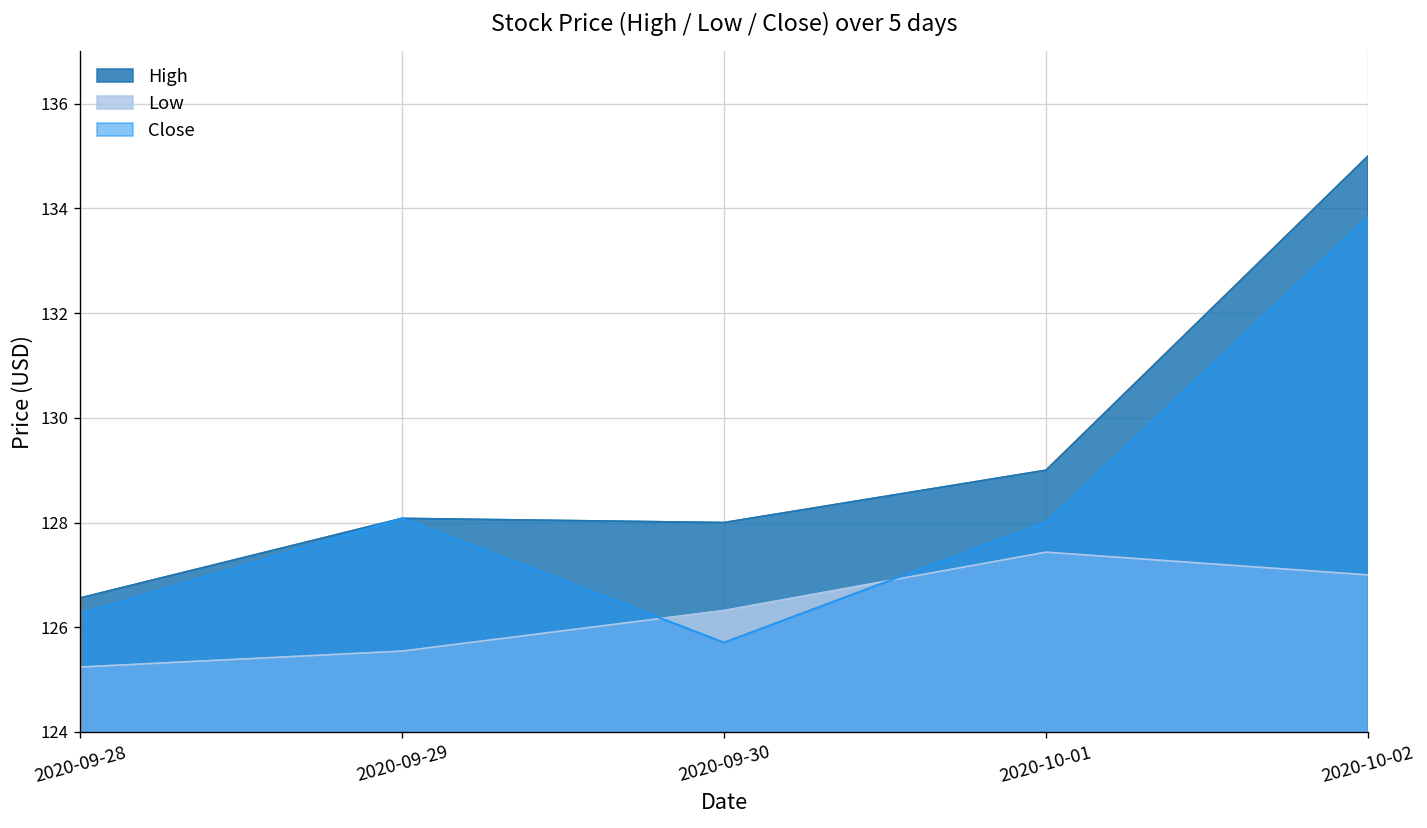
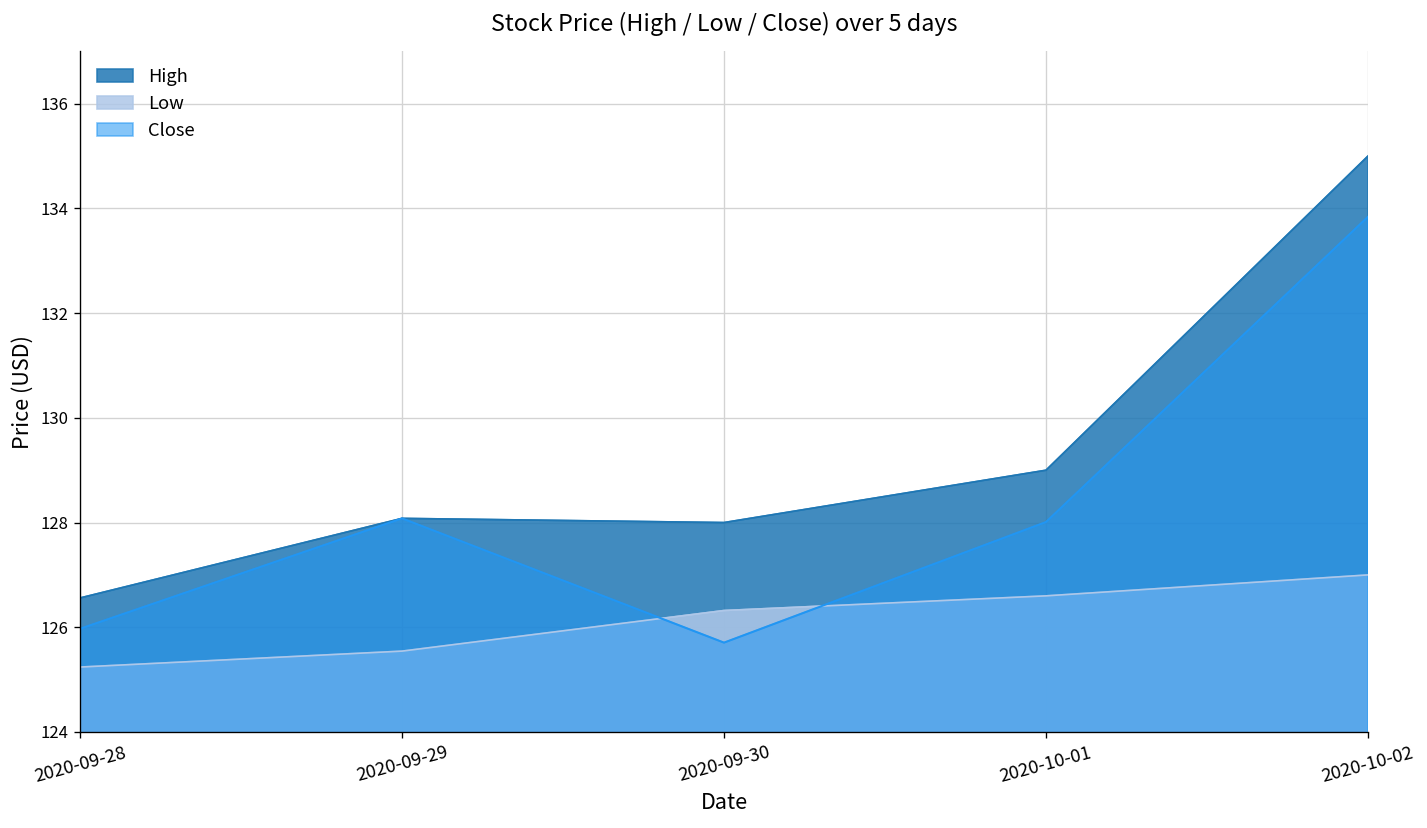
Close, 2020-09-28: 126.3 -> 126.0
Low, 2020-10-01: 127.4 -> 126.6
